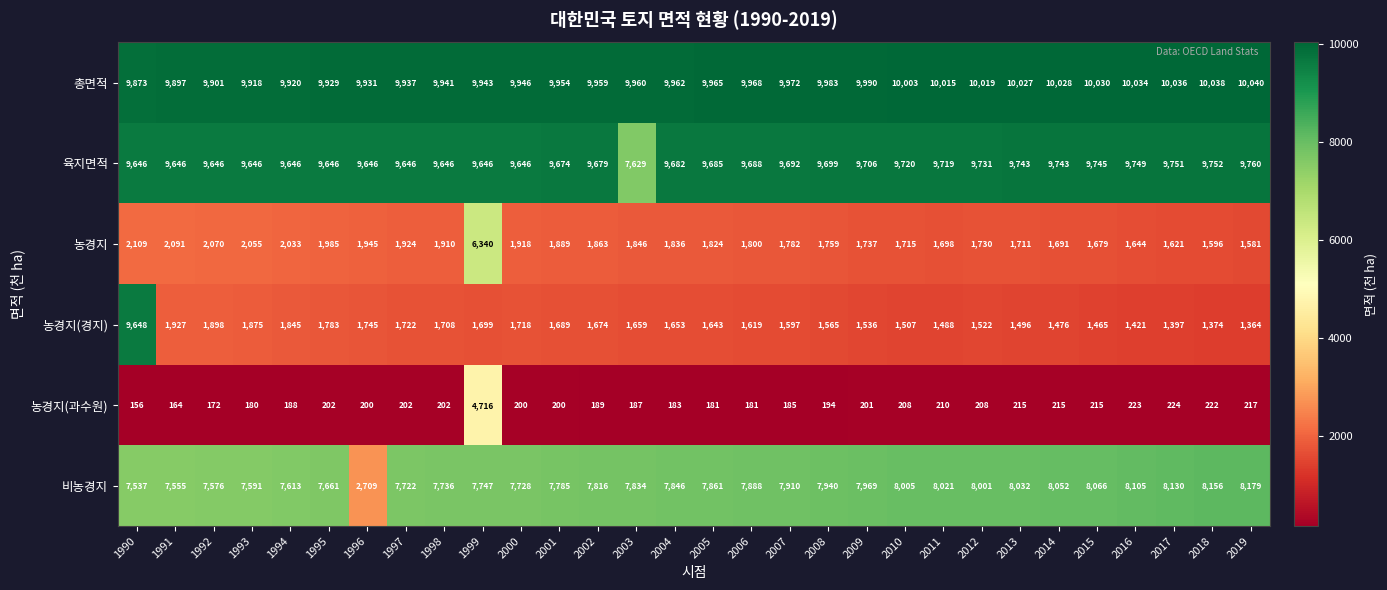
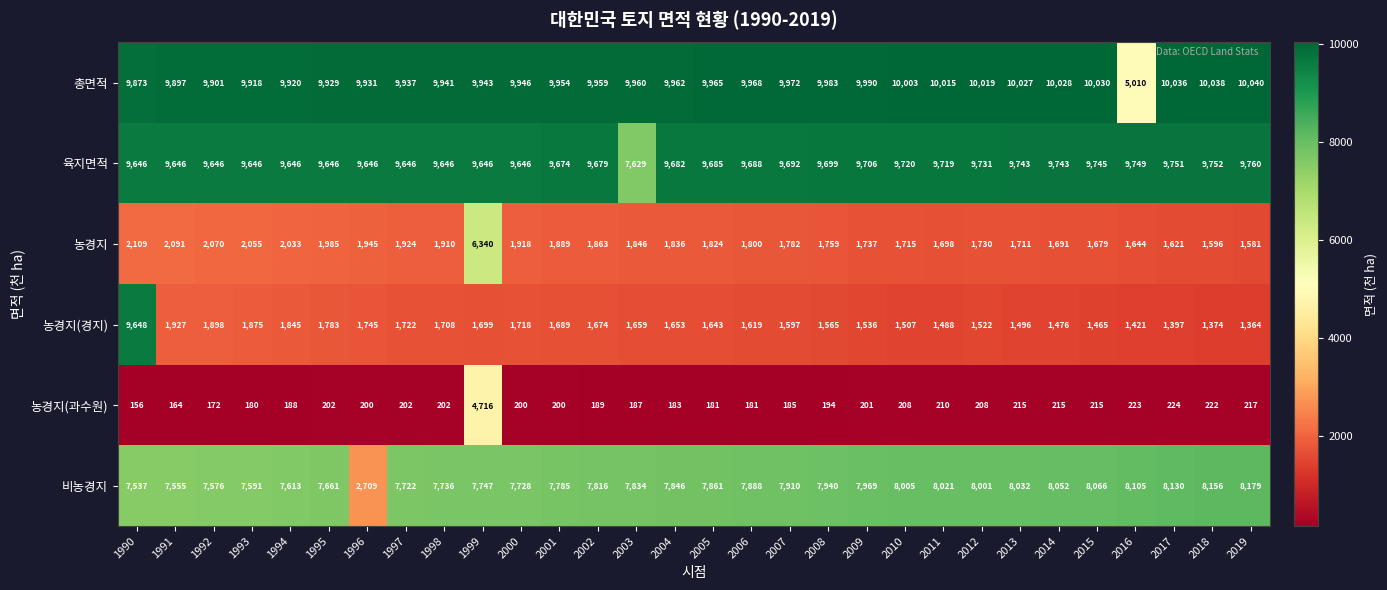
총면적, 2016: 10,034 -> 5,010
